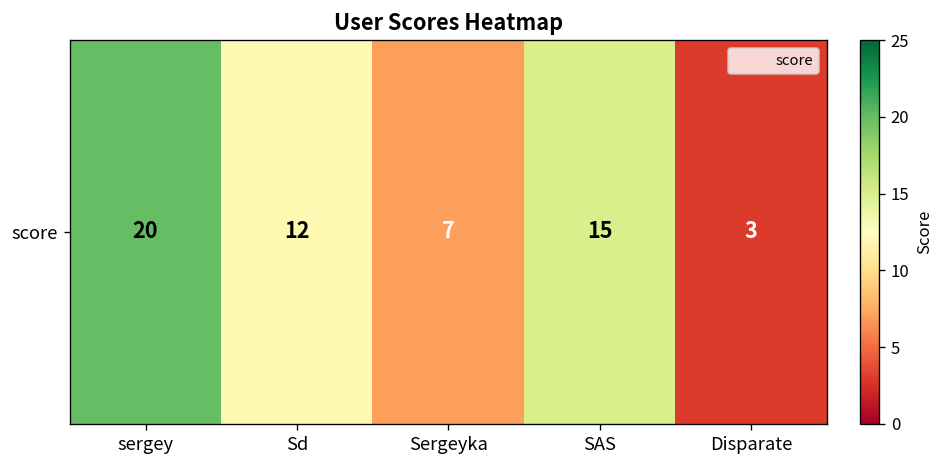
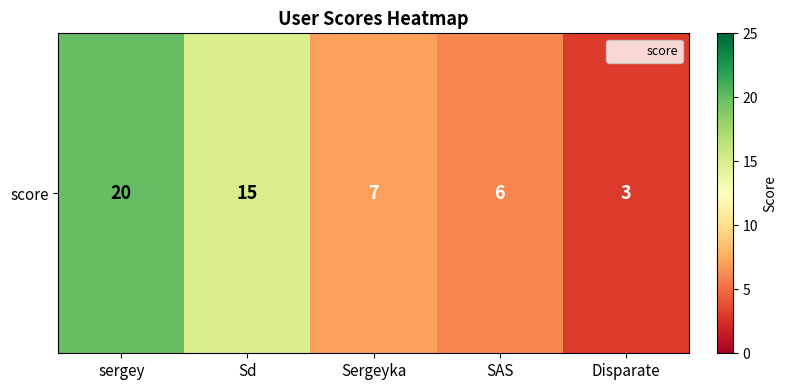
score, Sd: 12 -> 15
score, SAS: 15 -> 6
